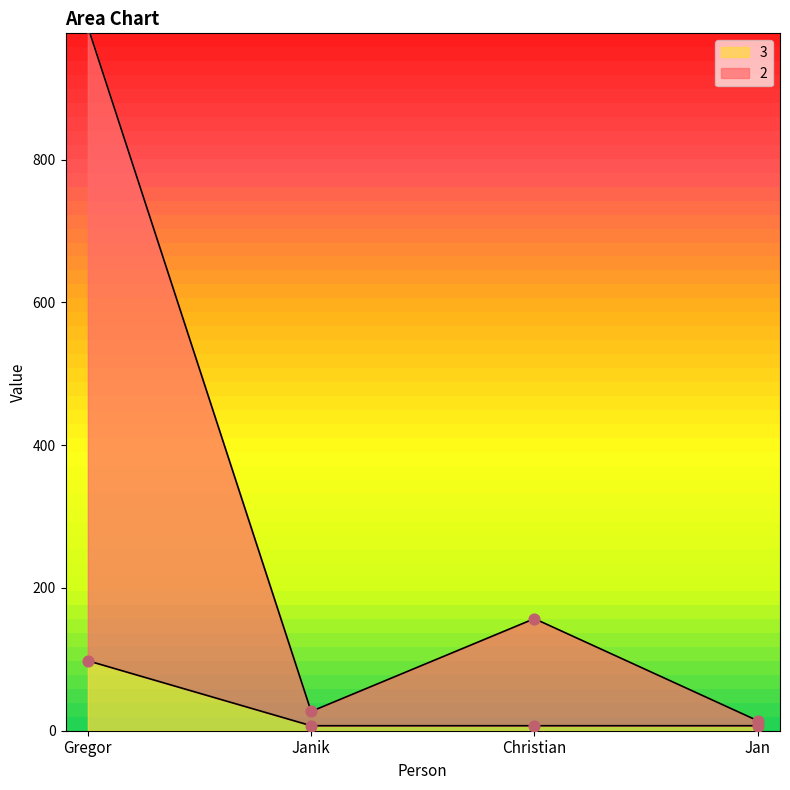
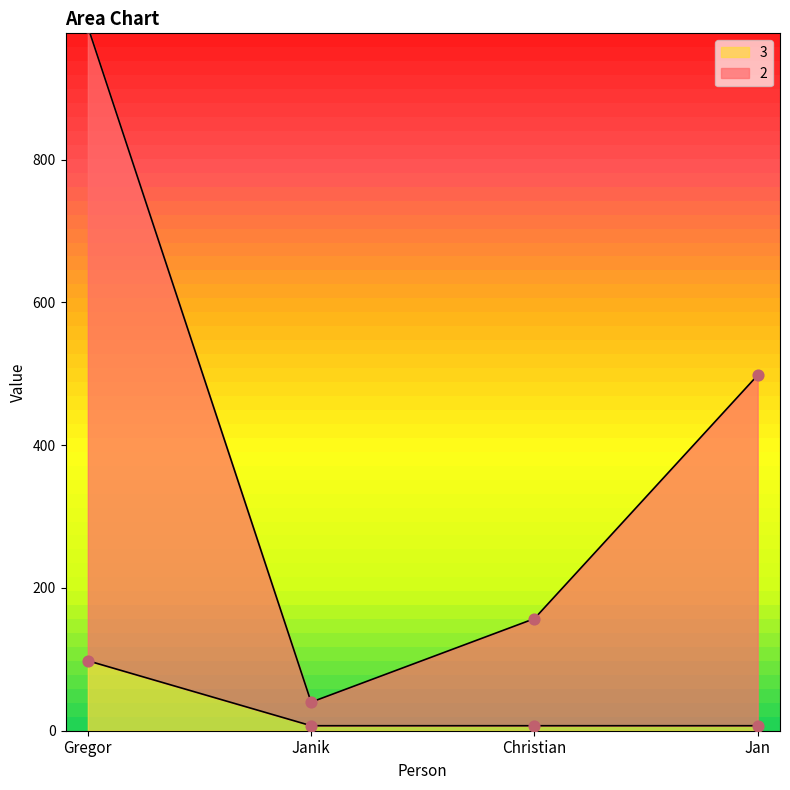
2, Janik: 20 -> 30
2, Jan: 10 -> 490
